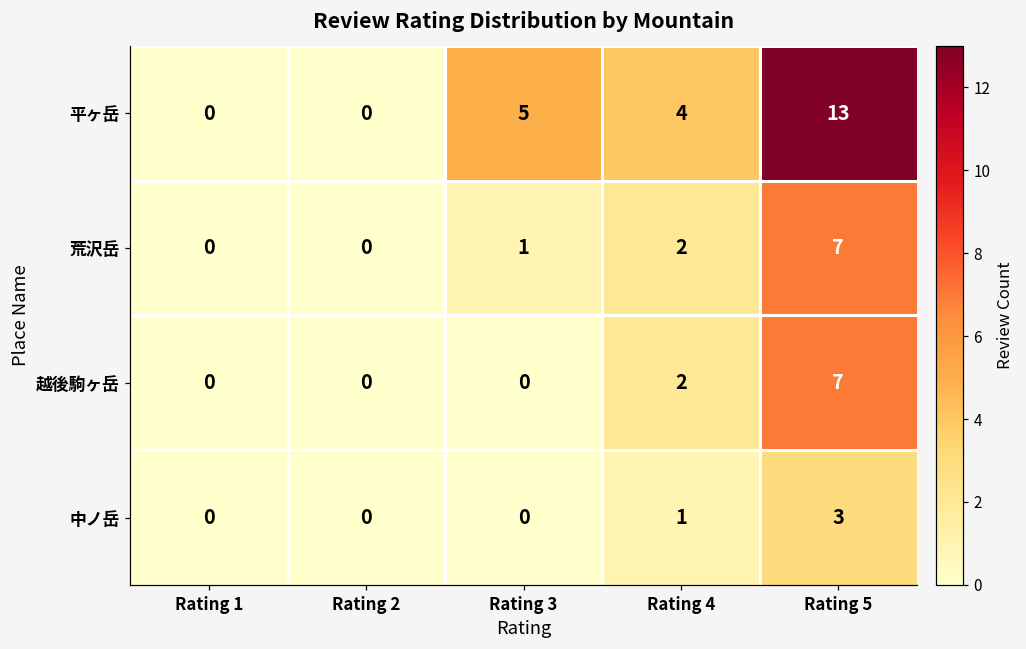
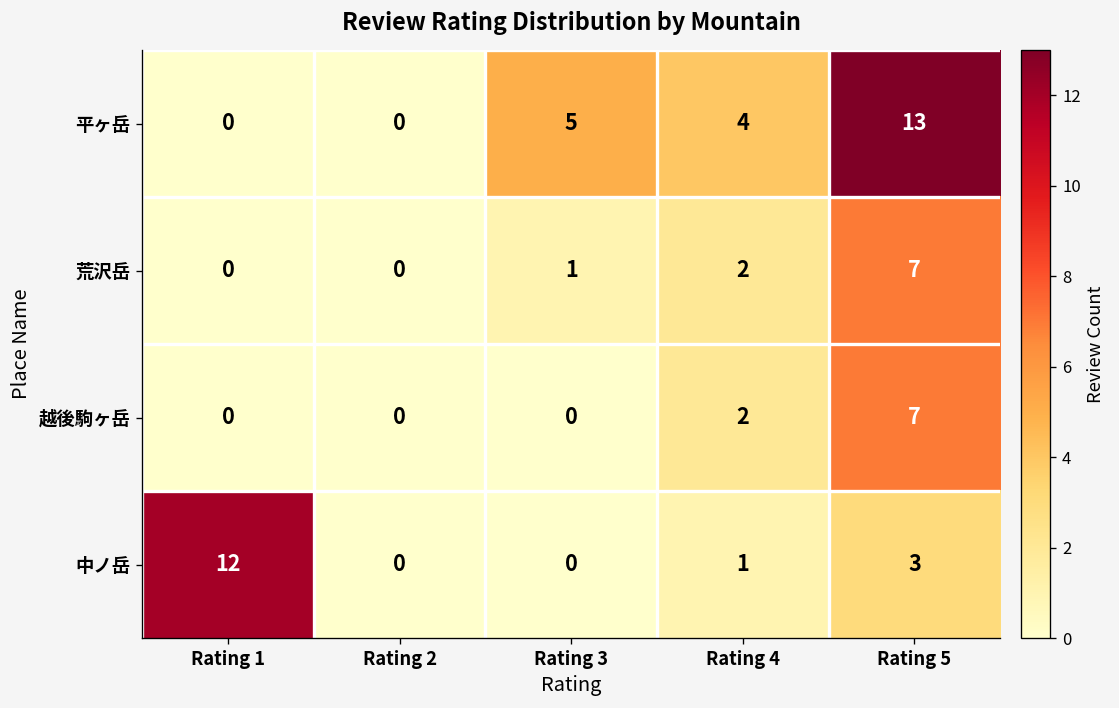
中ノ岳, Rating 1: 0 -> 12
